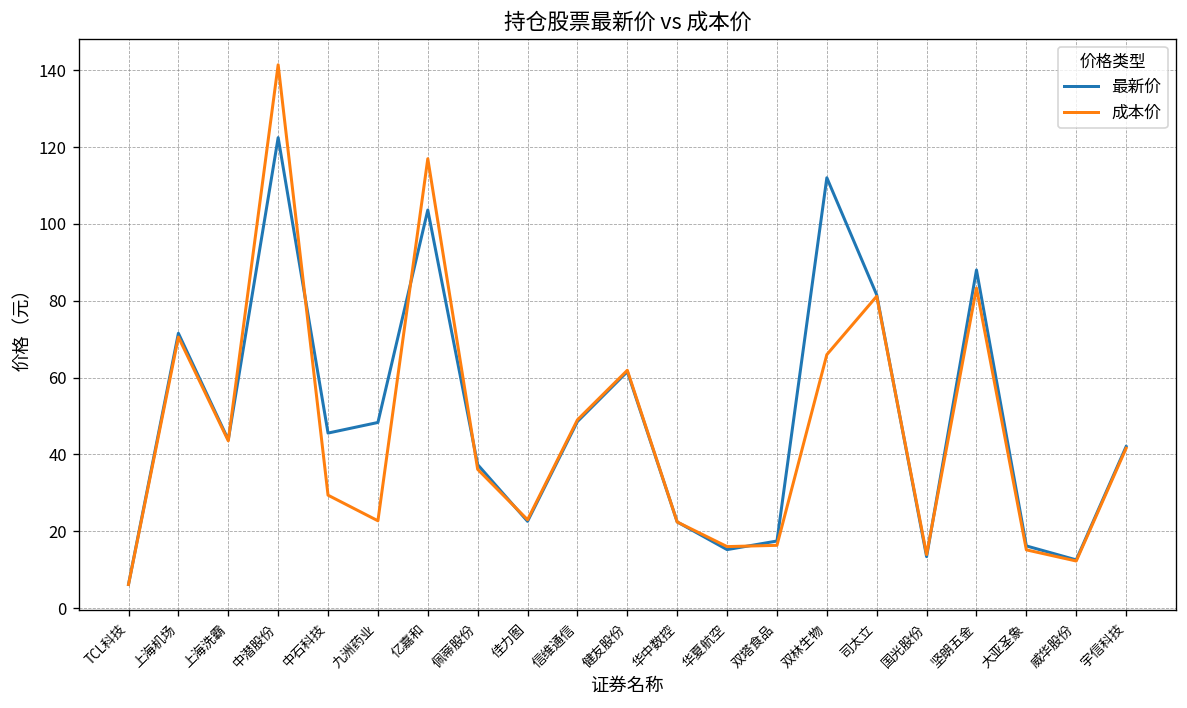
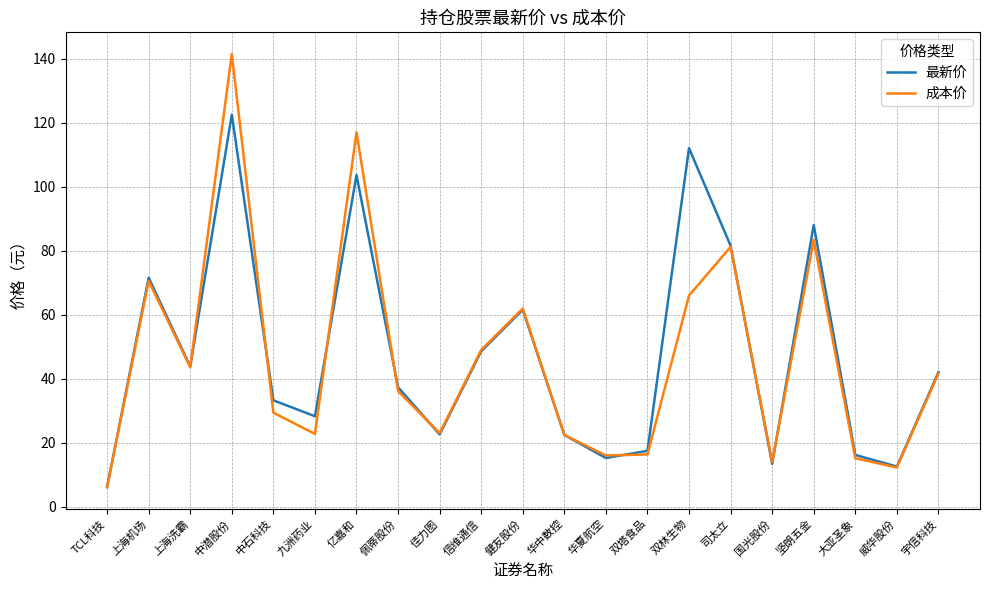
最新价, 中石科技: 46 -> 33
最新价, 九洲药业: 48 -> 28
